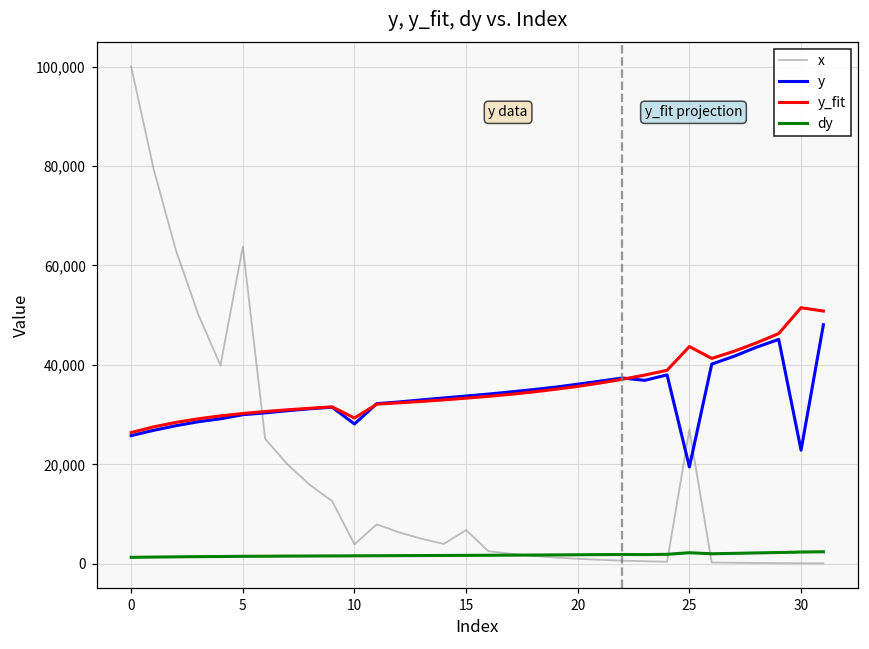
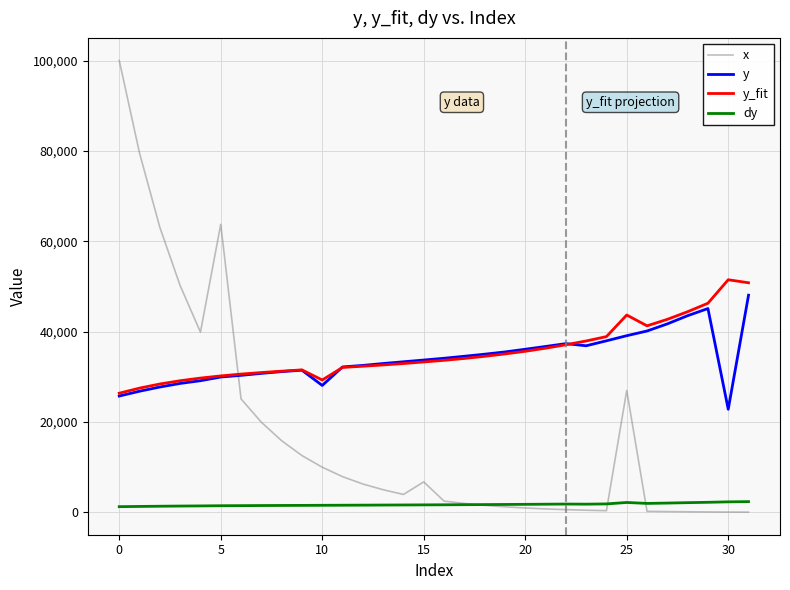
x, 10: 4,000 -> 10,000
y, 25: 19,000 -> 39,000
